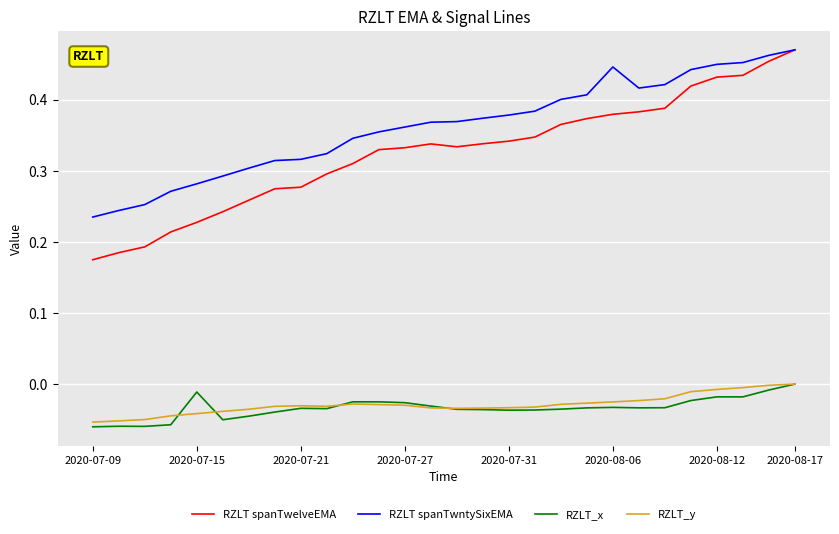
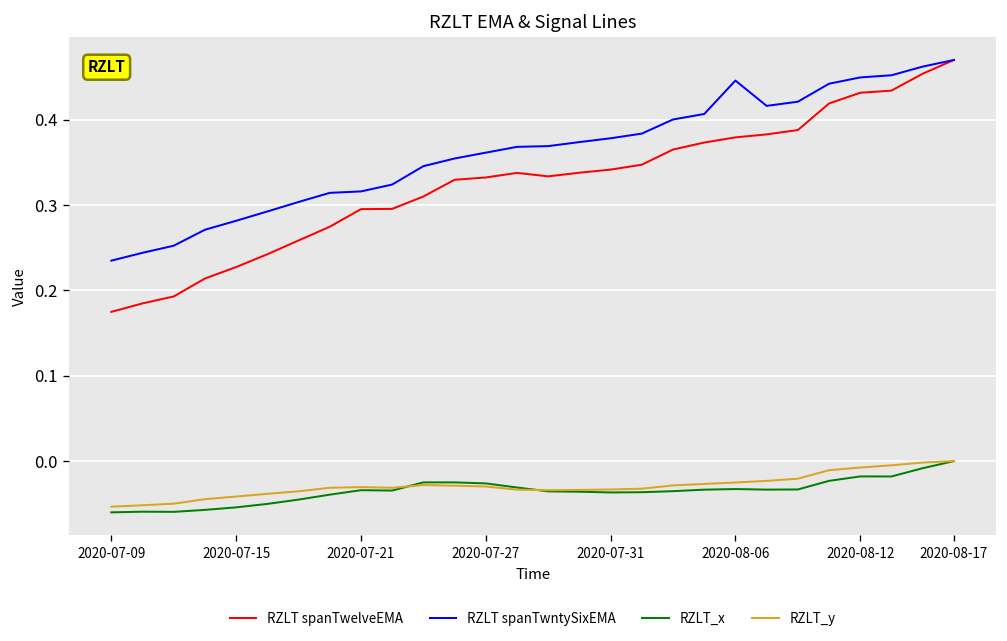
RZLT_x, 2020-07-15: -0.01 -> -0.05
RZLT spanTwelveEMA, 2020-07-21: 0.28 -> 0.30
